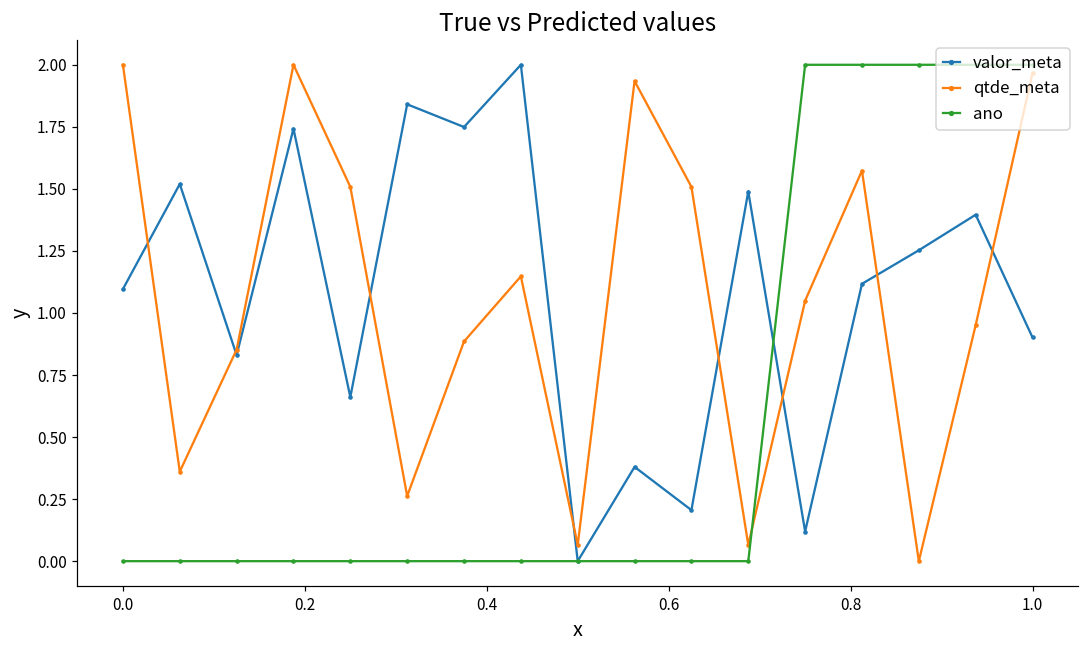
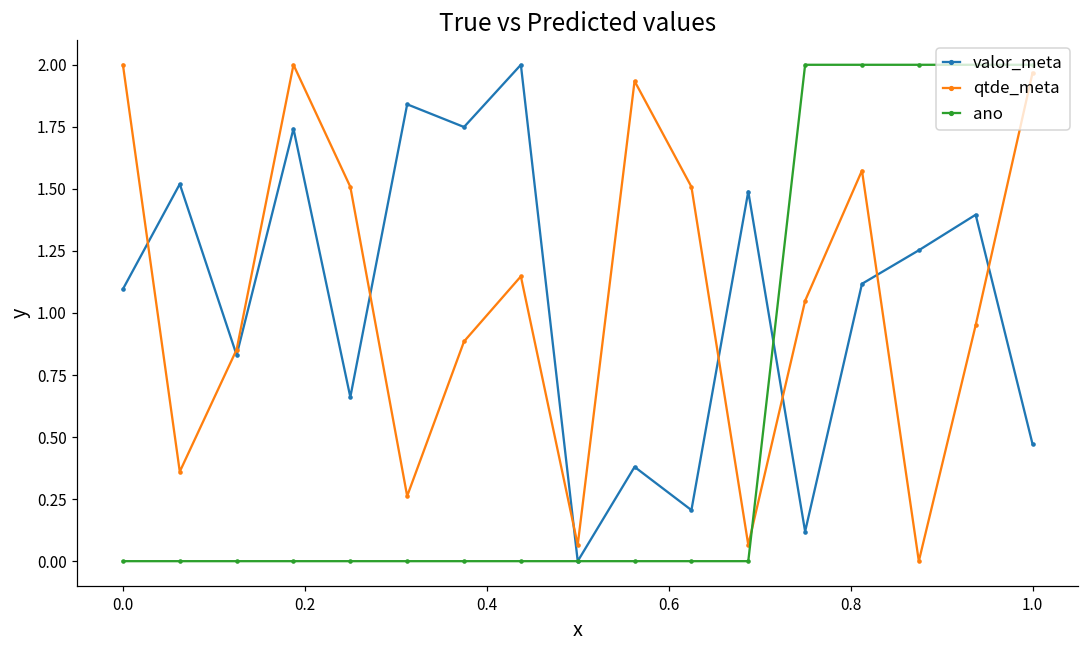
valor_meta, 1.0: 0.90 -> 0.47
